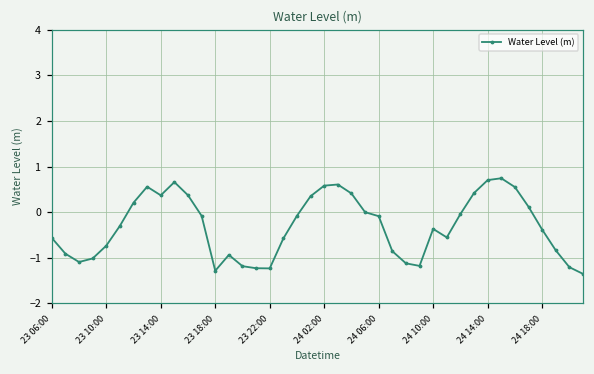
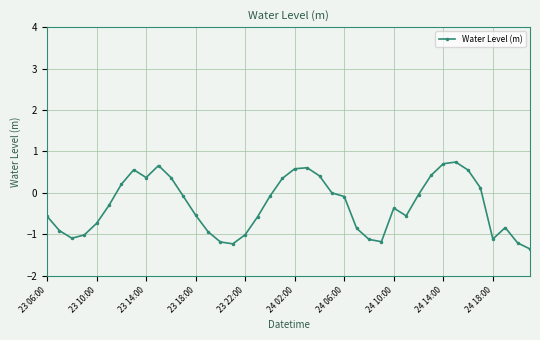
23 18:00: -1.3 -> -0.5
23 22:00: -1.2 -> -1.0
24 18:00: -0.4 -> -1.1
